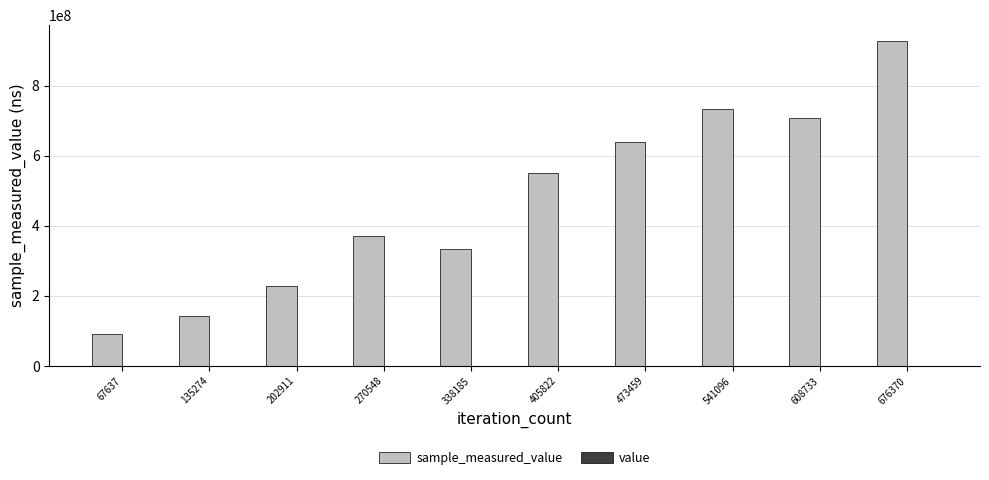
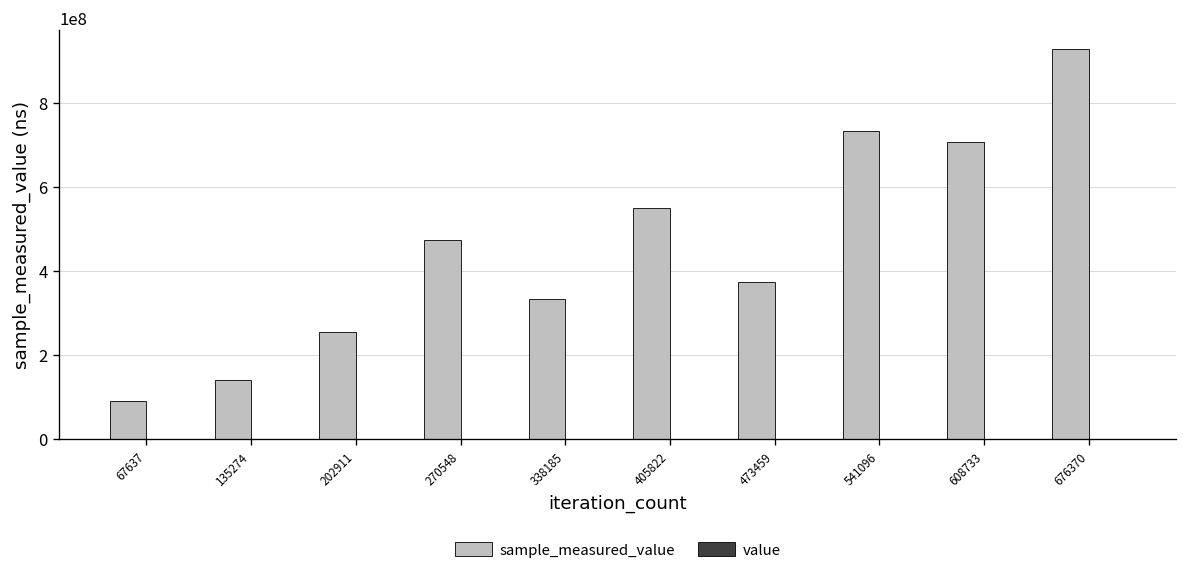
sample_measured_value, 202911: 230000000 -> 250000000
sample_measured_value, 270548: 370000000 -> 470000000
sample_measured_value, 473459: 640000000 -> 370000000
